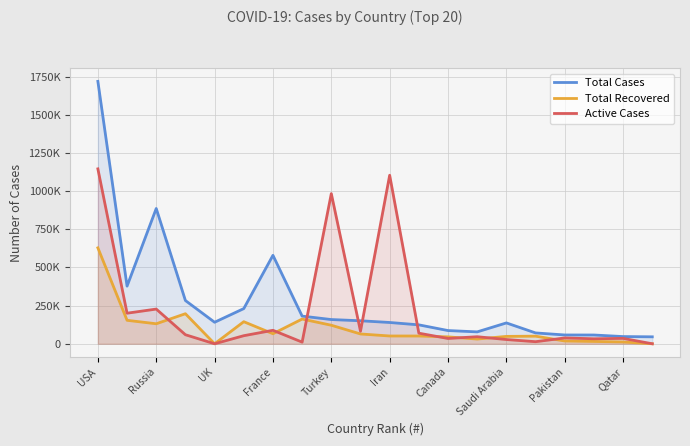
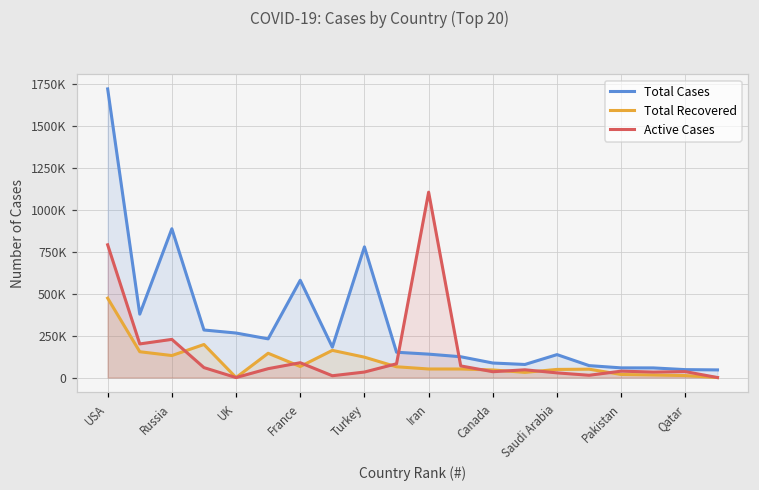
Total Recovered, USA: 630000 -> 470000
Active Cases, USA: 1150000 -> 790000
Total Cases, UK: 140000 -> 270000
Total Cases, Turkey: 160000 -> 780000
Active Cases, Turkey: 980000 -> 30000
